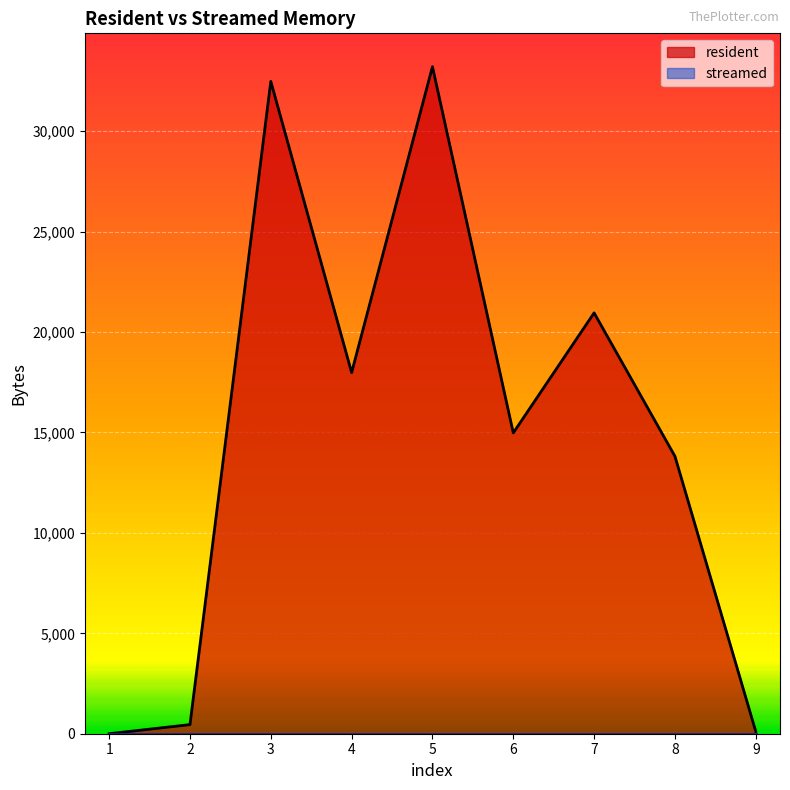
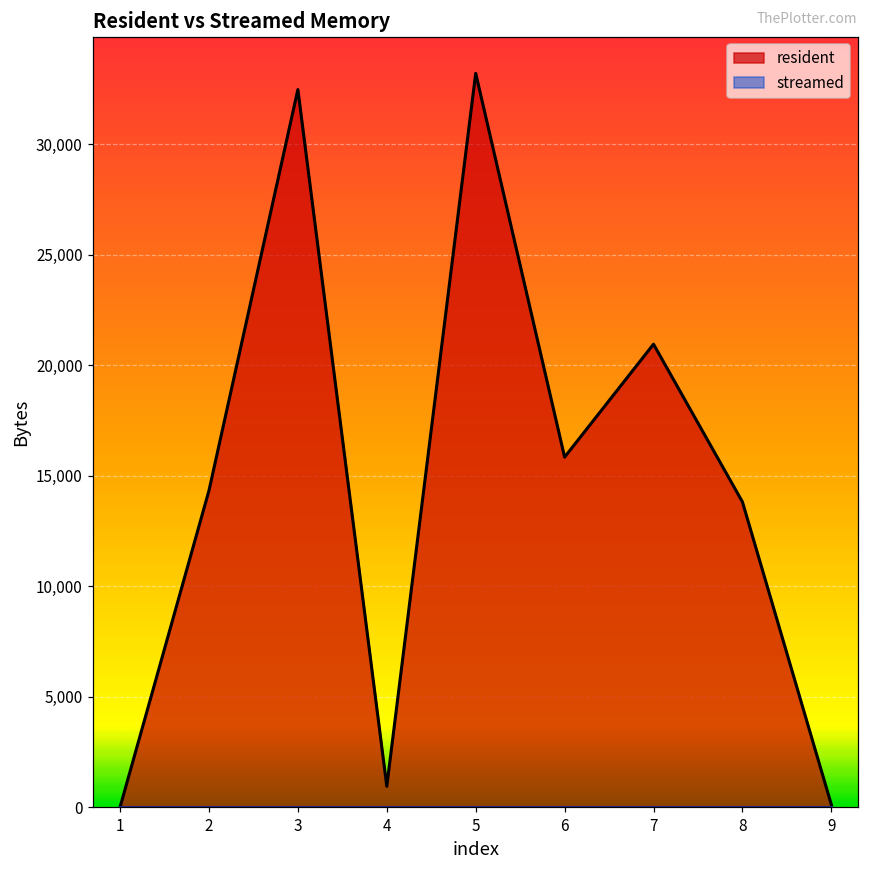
resident, 2: 500 -> 14,300
resident, 4: 18,000 -> 900
resident, 6: 15,000 -> 15,800
